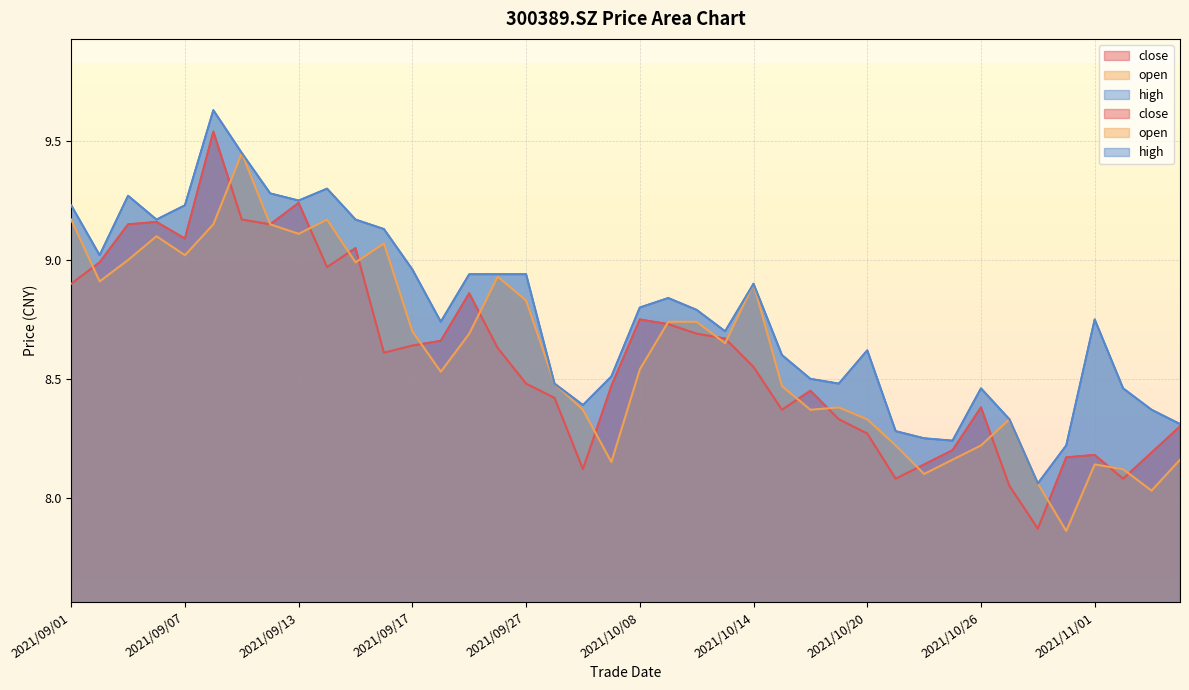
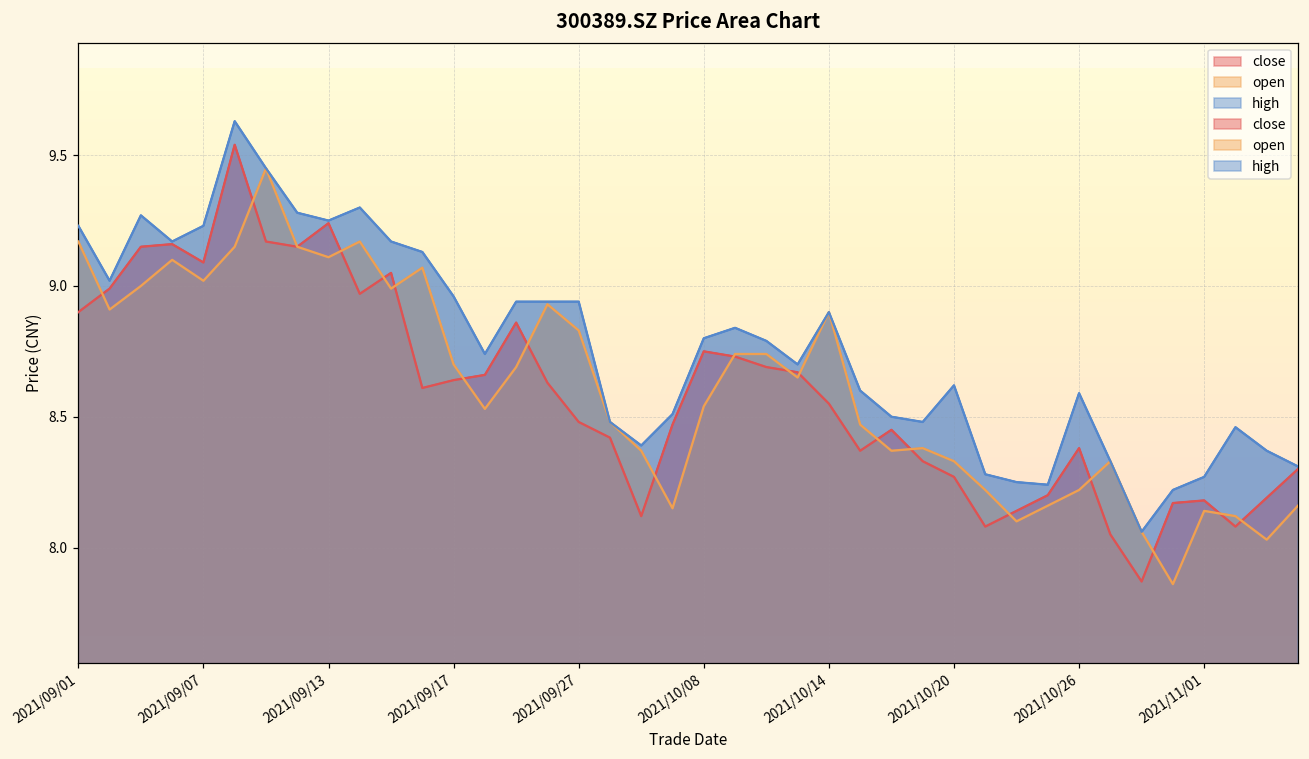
high, 2021/10/26: 8.46 -> 8.59
high, 2021/11/01: 8.75 -> 8.27
